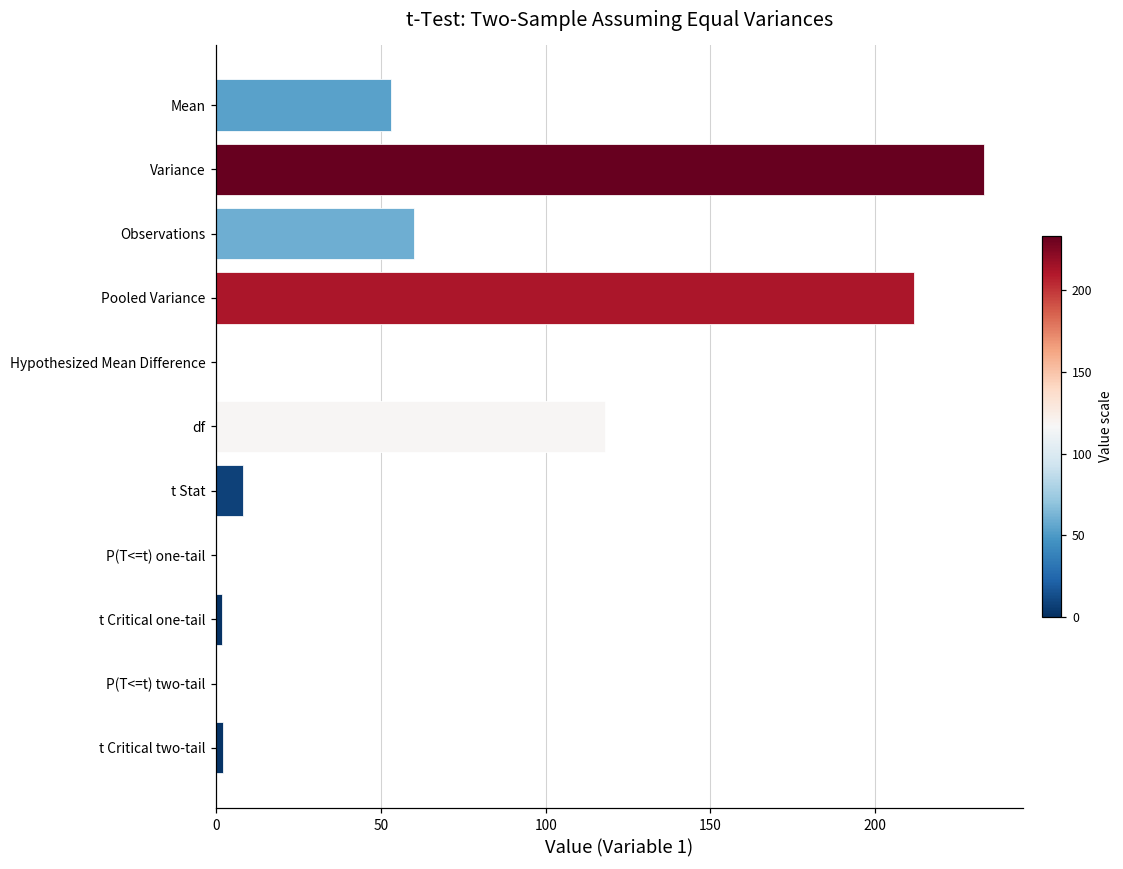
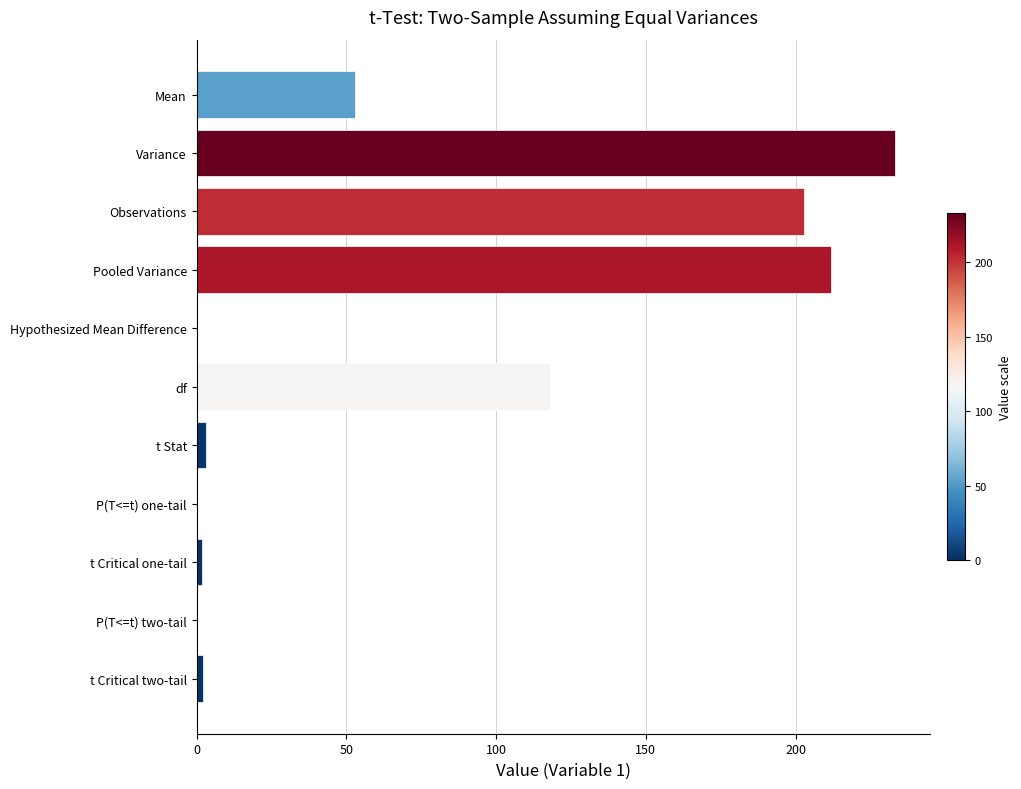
Observations: 60 -> 203
t Stat: 8 -> 3
